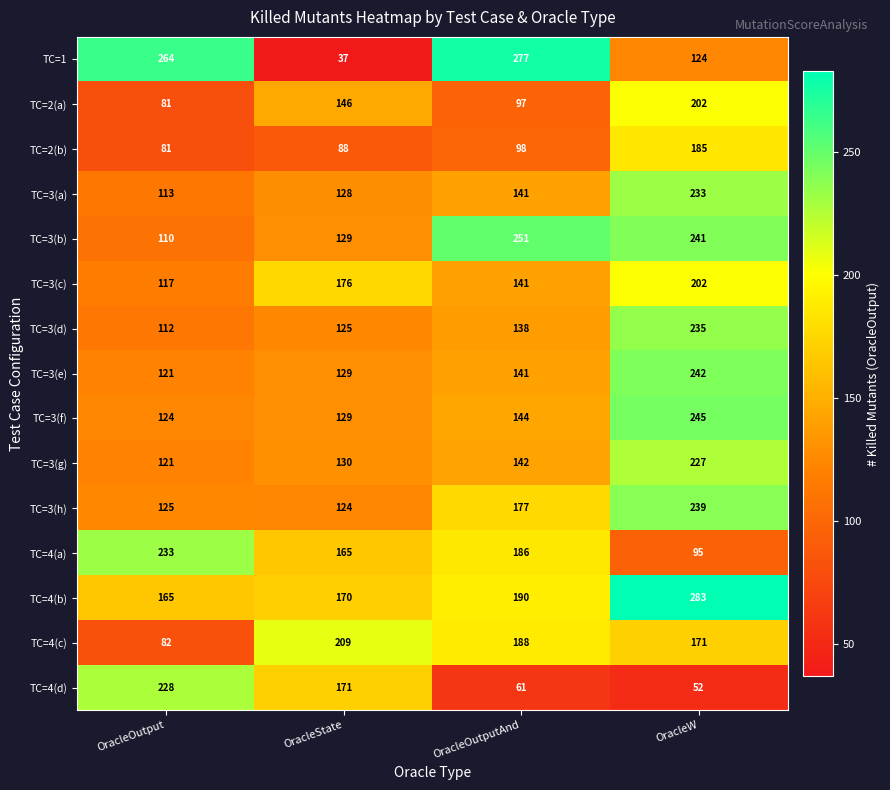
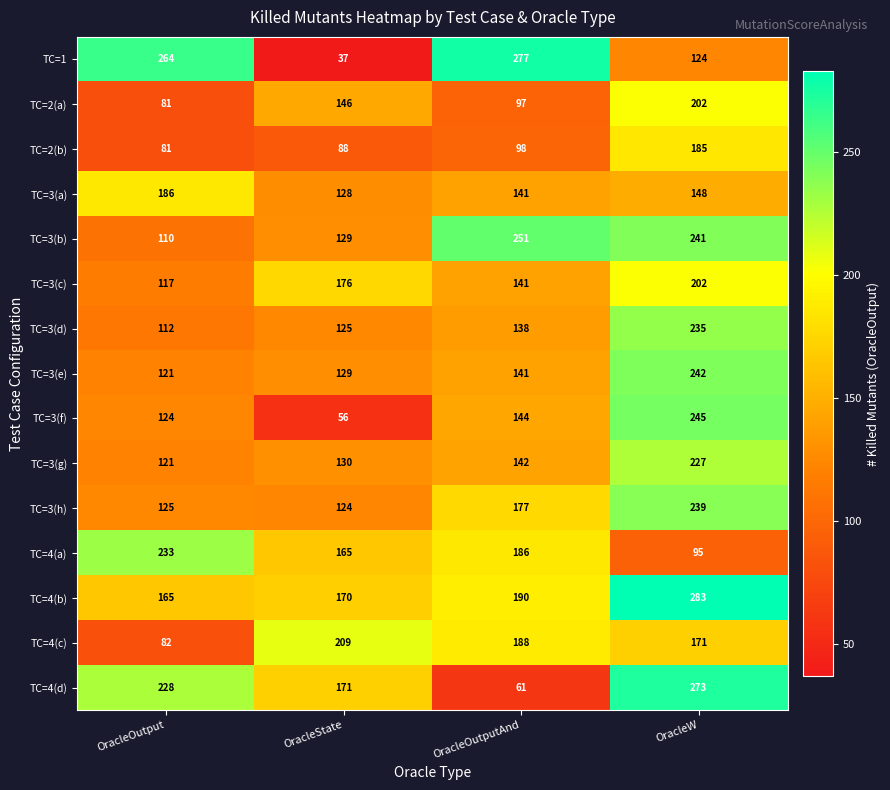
TC=3(a), OracleOutput: 113 -> 186
TC=3(a), OracleW: 233 -> 148
TC=3(f), OracleState: 129 -> 56
TC=4(d), OracleW: 52 -> 273
